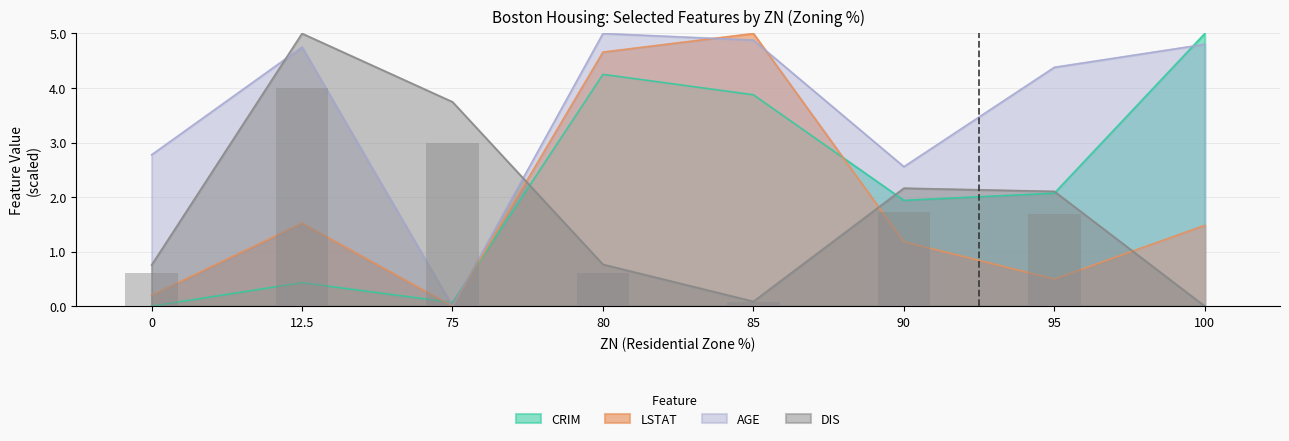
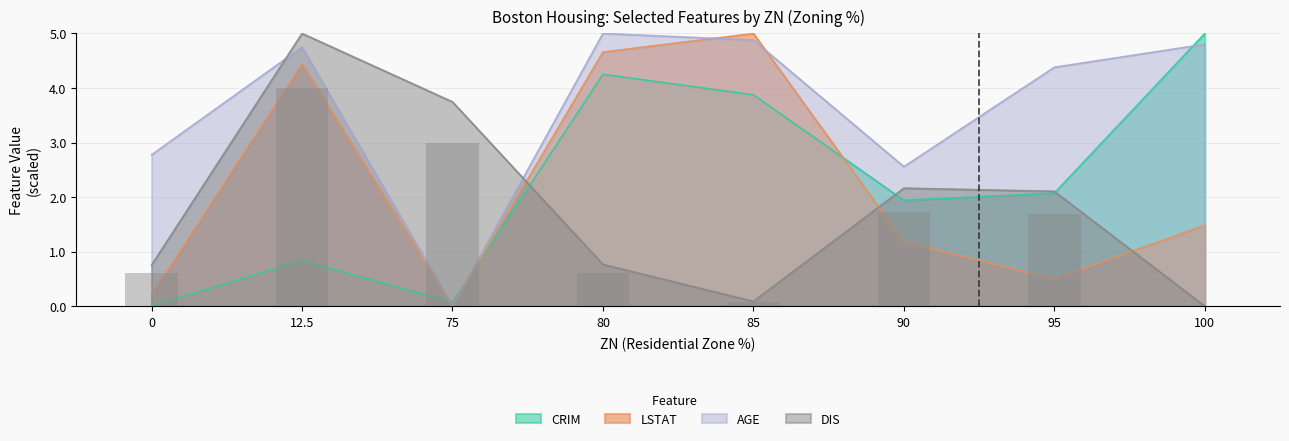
CRIM, 12.5: 0.4 -> 0.8
LSTAT, 12.5: 1.5 -> 4.4
